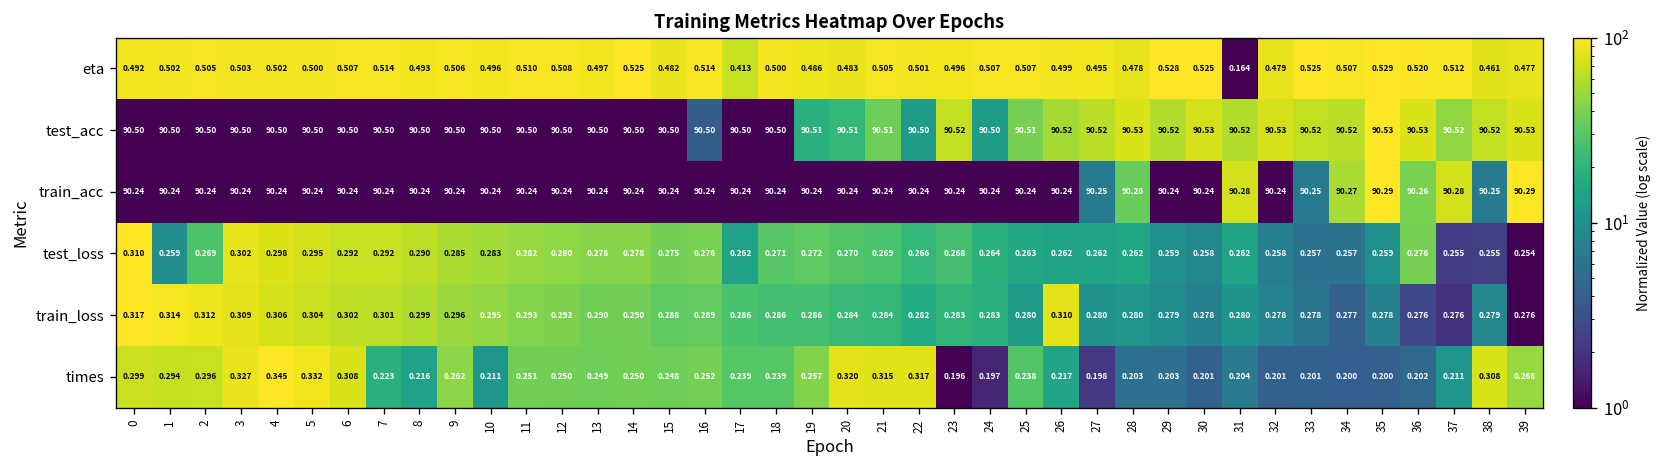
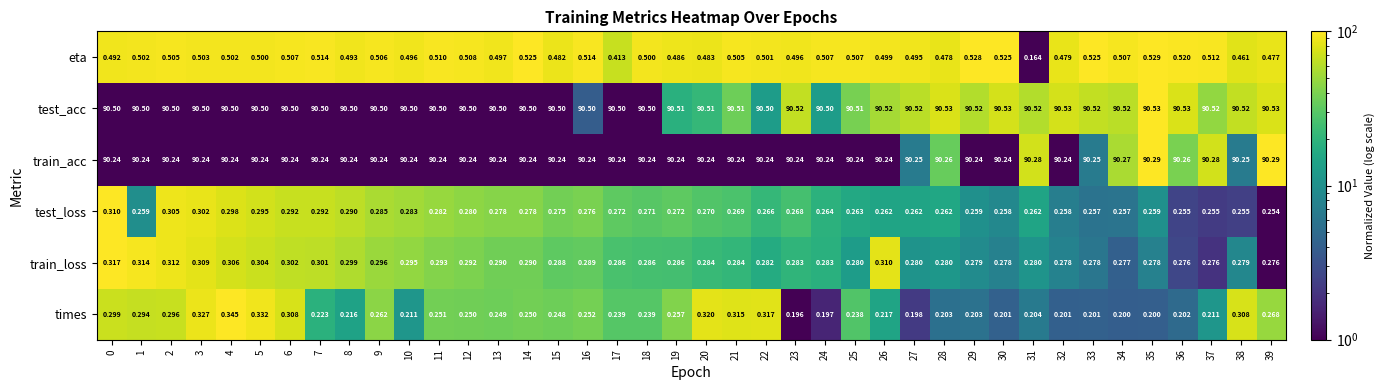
test_loss, 2: 0.269 -> 0.305
test_loss, 17: 0.262 -> 0.272
test_loss, 36: 0.276 -> 0.255
